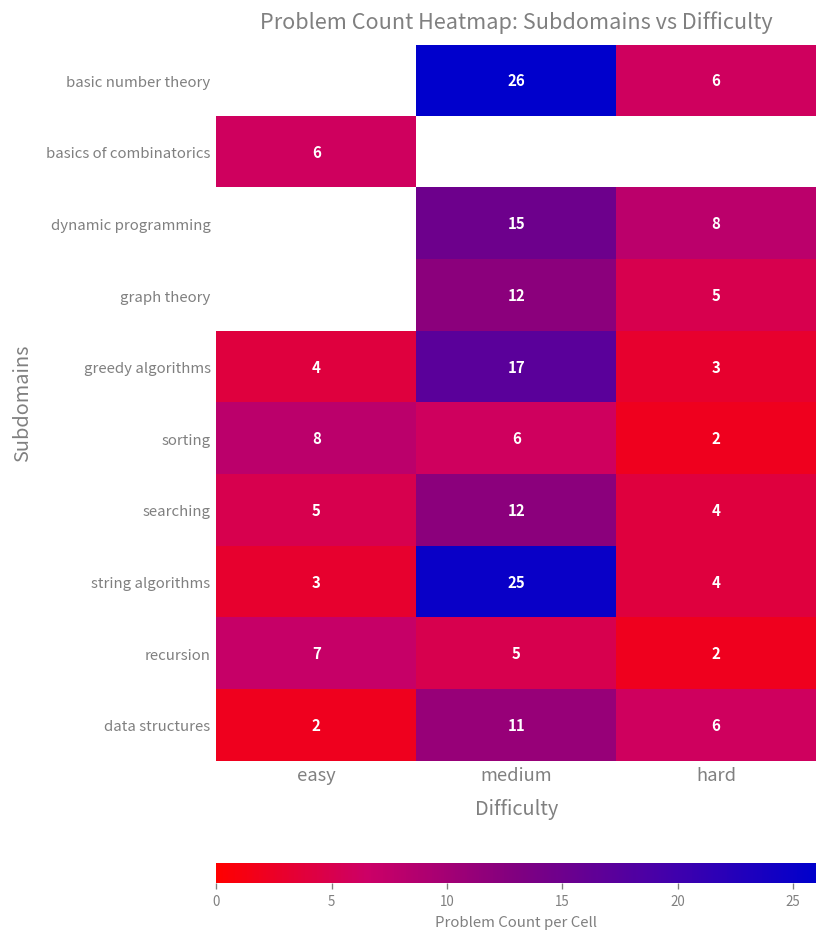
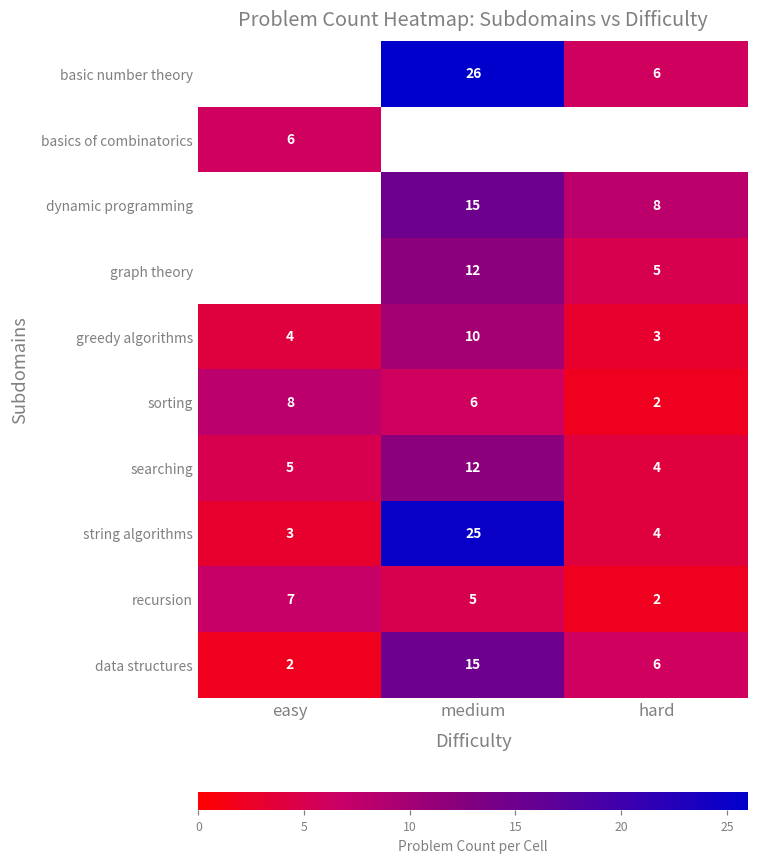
greedy algorithms, medium: 17 -> 10
data structures, medium: 11 -> 15
